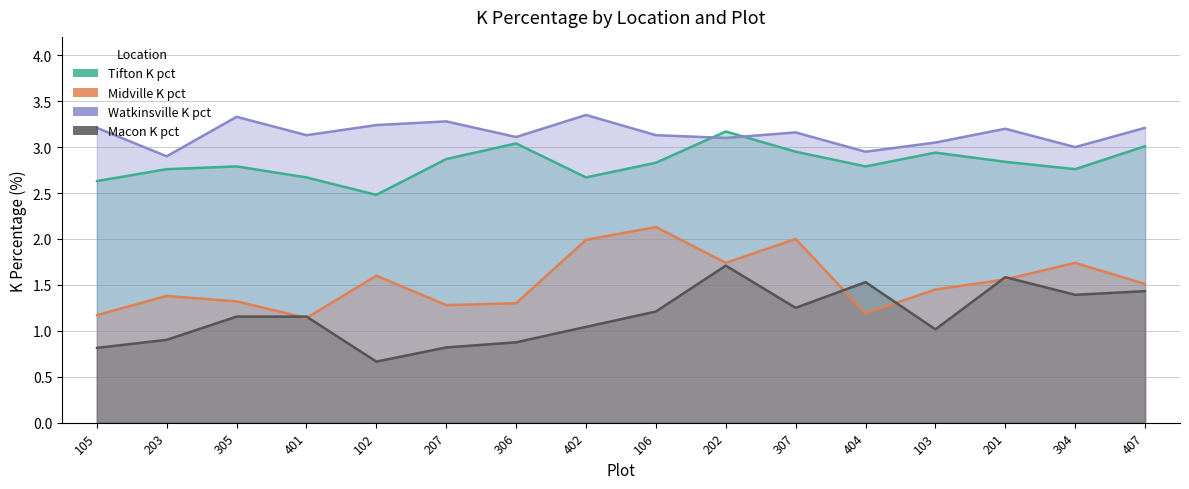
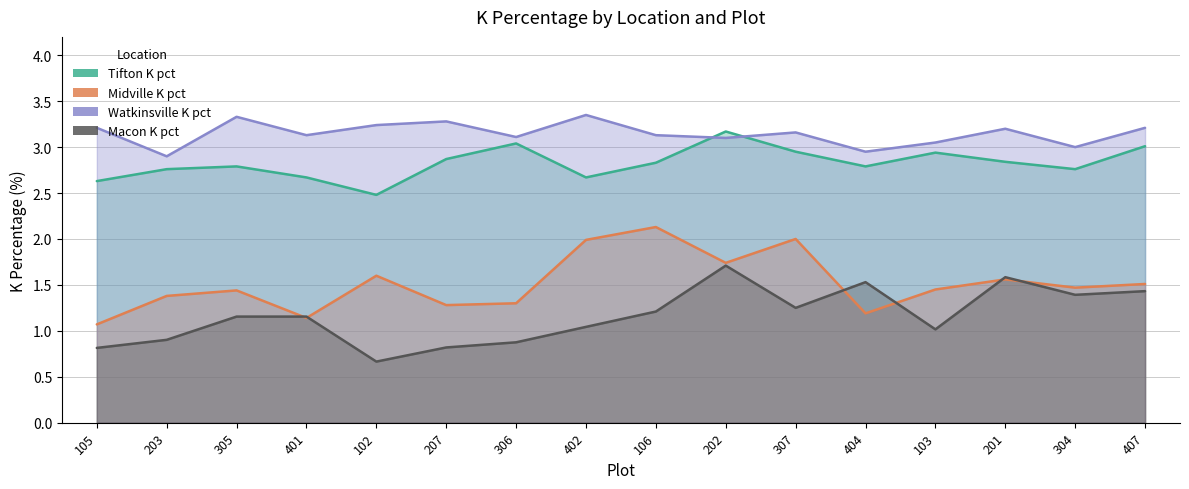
Midville K pct, 105: 1.2 -> 1.1
Midville K pct, 305: 1.3 -> 1.4
Midville K pct, 304: 1.7 -> 1.5
